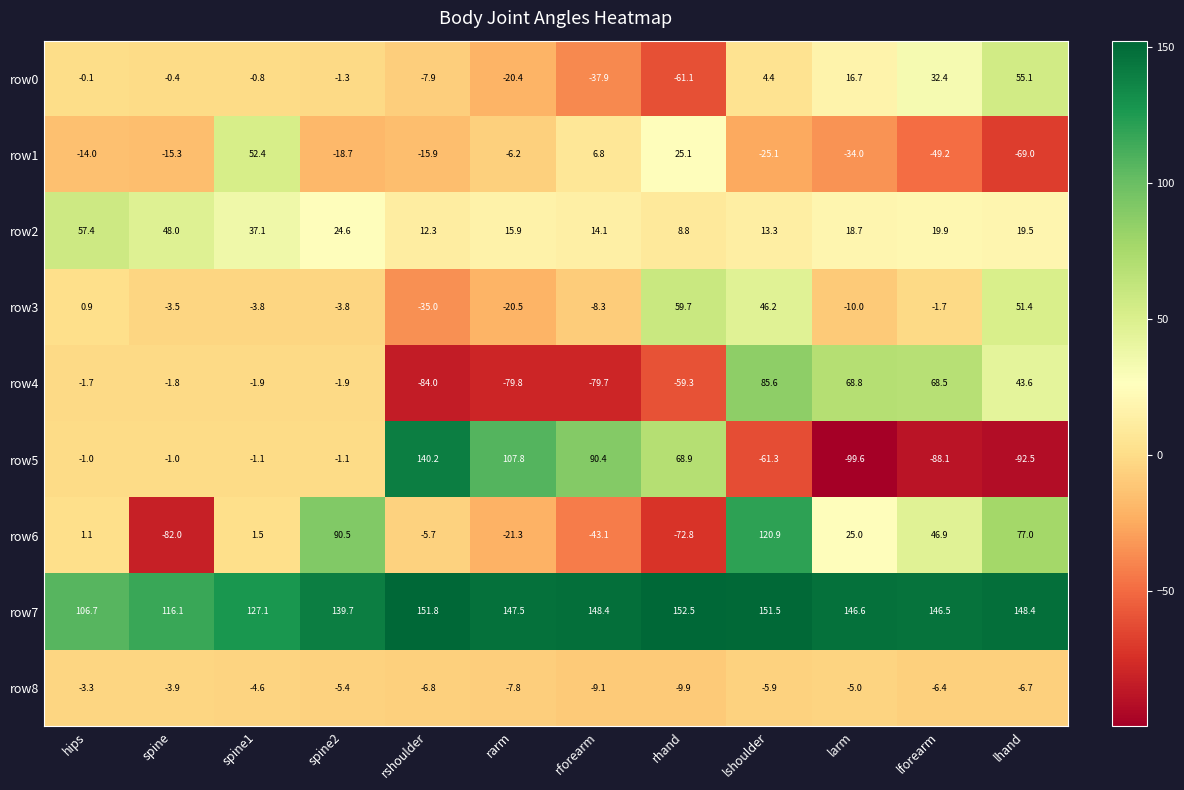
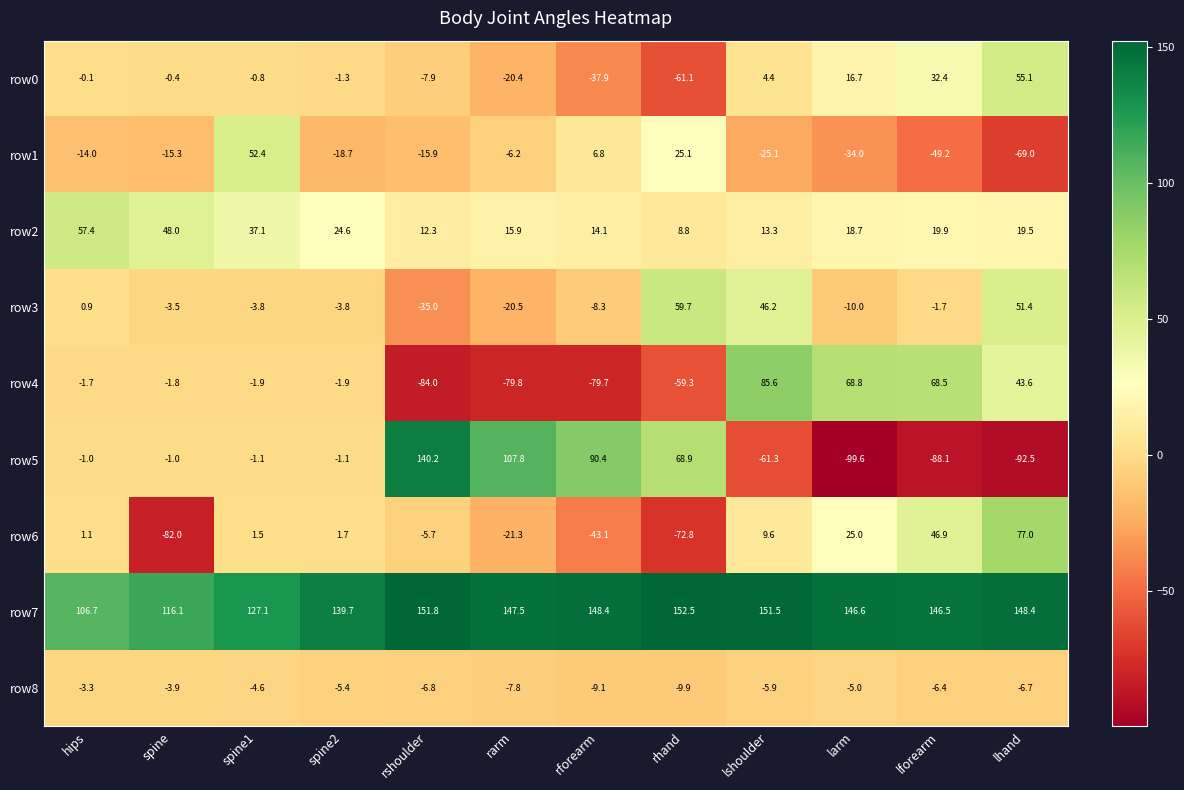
row6, spine2: 90.5 -> 1.7
row6, lshoulder: 120.9 -> 9.6
